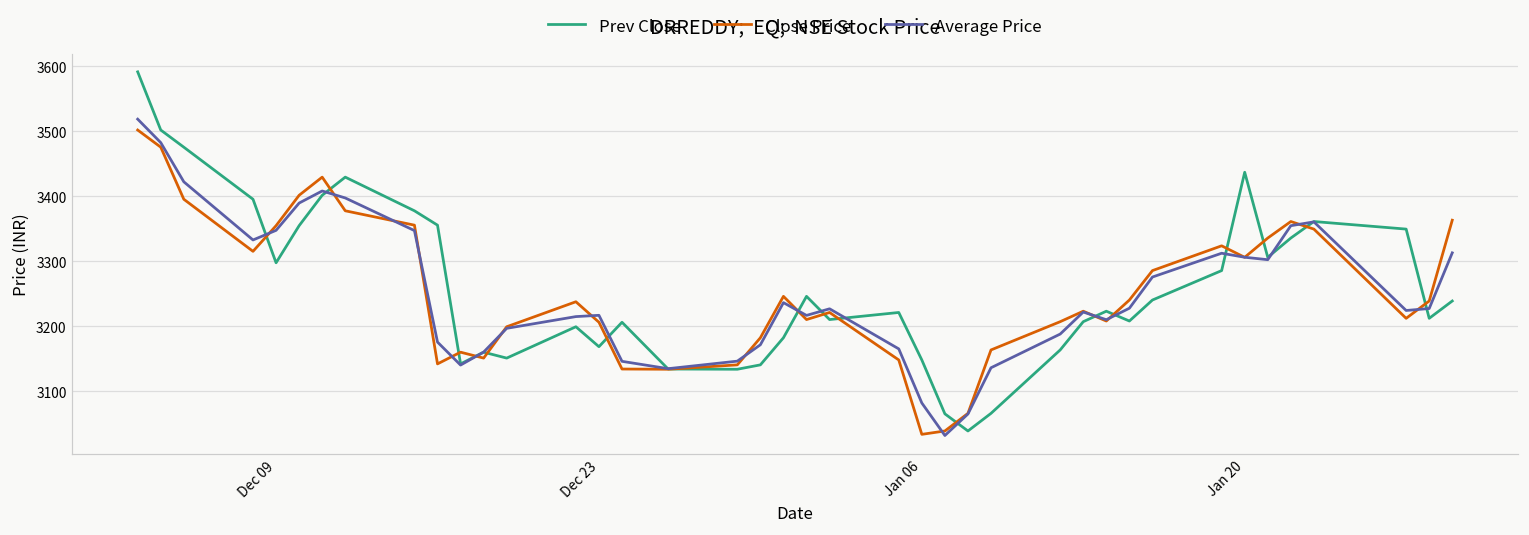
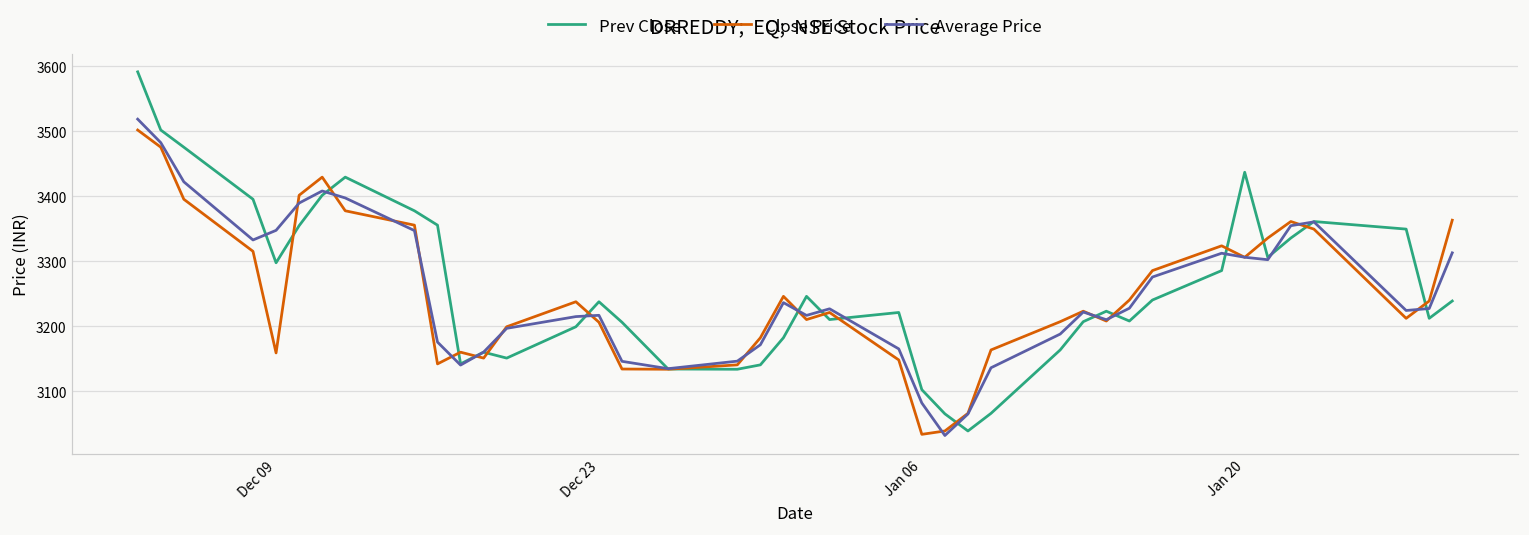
Close Price, Dec 09: 3350 -> 3160
Prev Close, Dec 23: 3170 -> 3240
Prev Close, Jan 06: 3150 -> 3100
